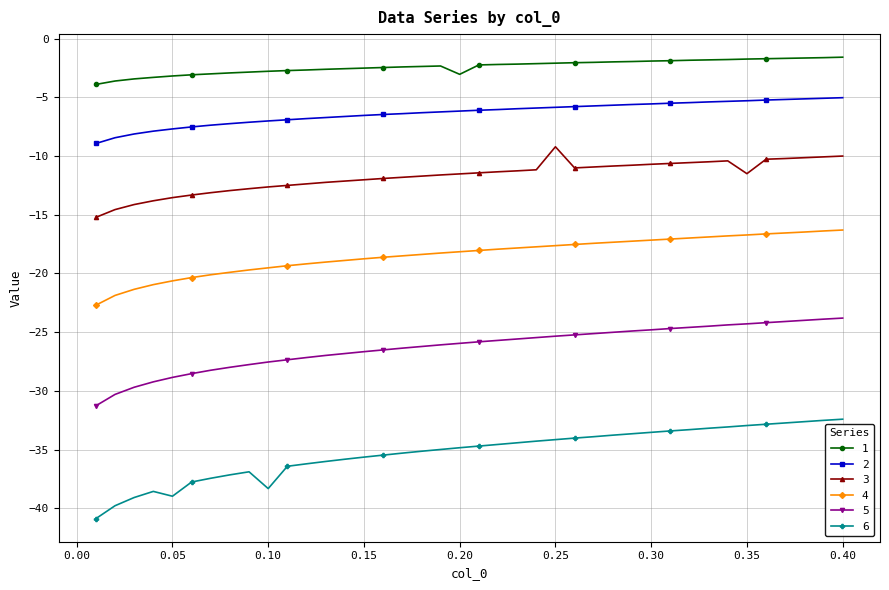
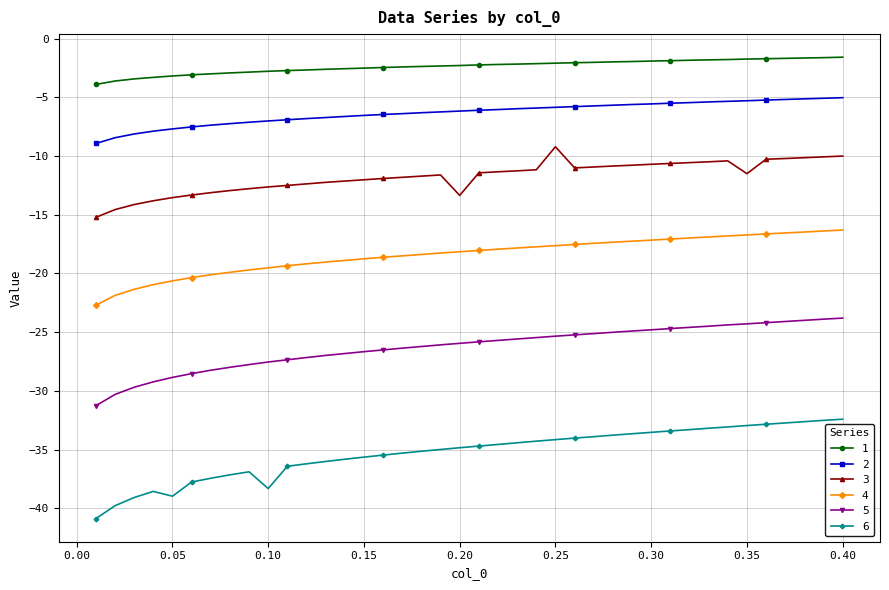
1, 0.20: -3.0 -> -2.3
3, 0.20: -11.5 -> -13.4
